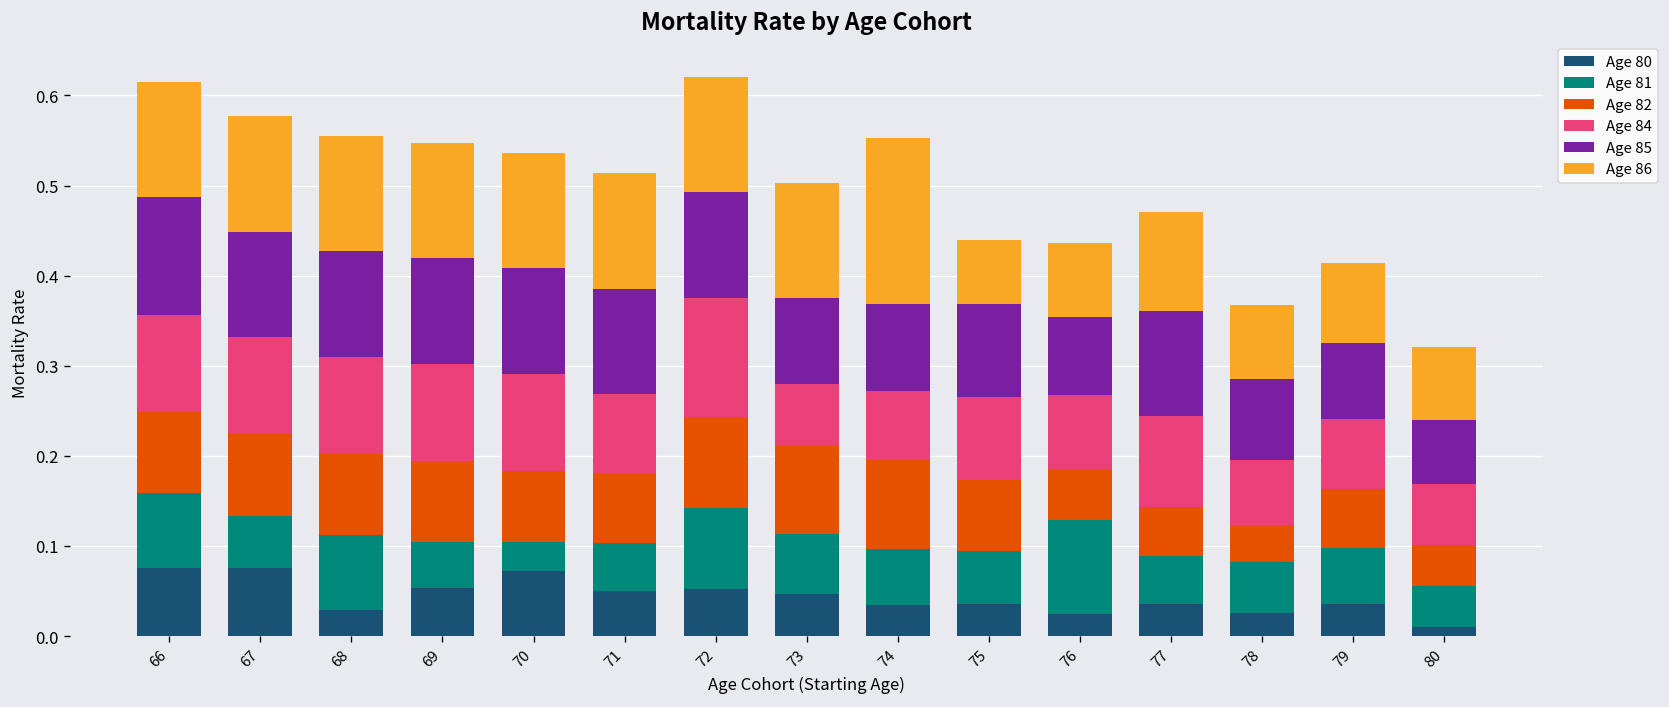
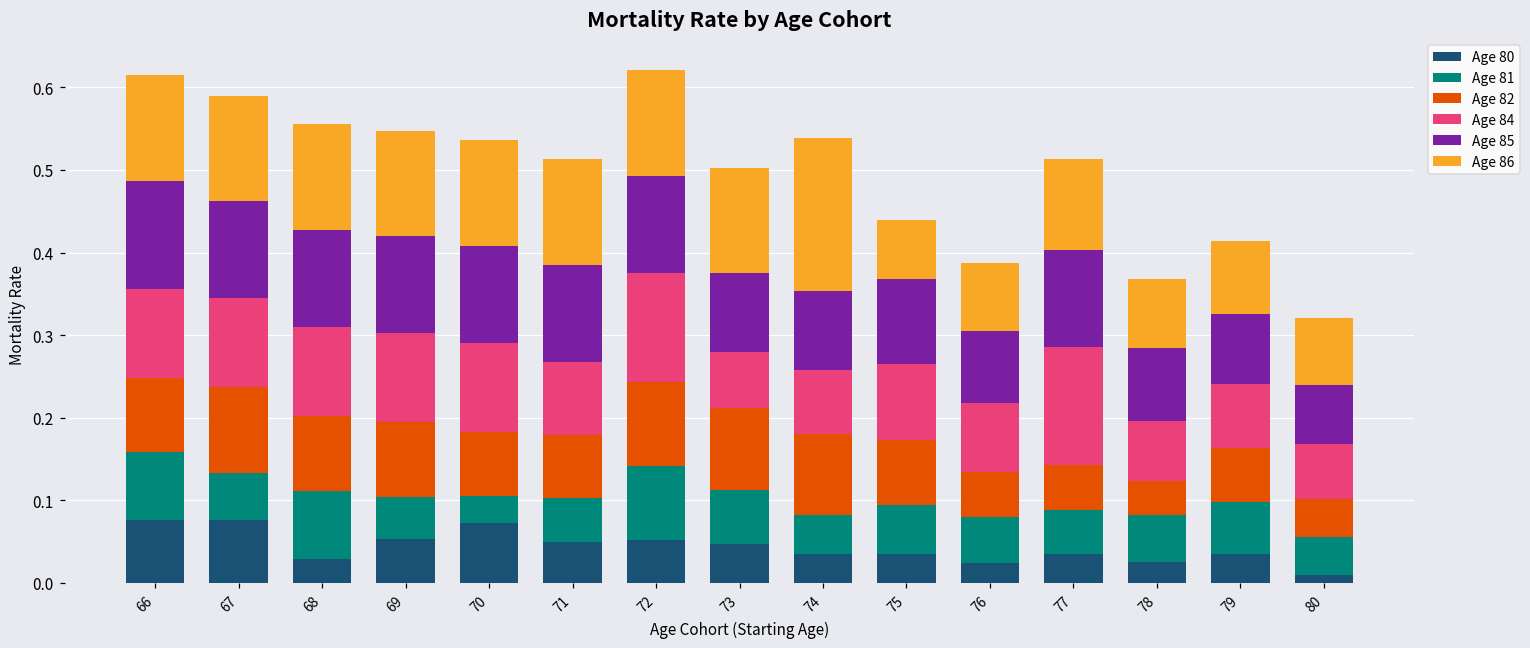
Age 82, 67: 0.09 -> 0.10
Age 81, 74: 0.06 -> 0.05
Age 81, 76: 0.11 -> 0.06
Age 84, 77: 0.10 -> 0.14
